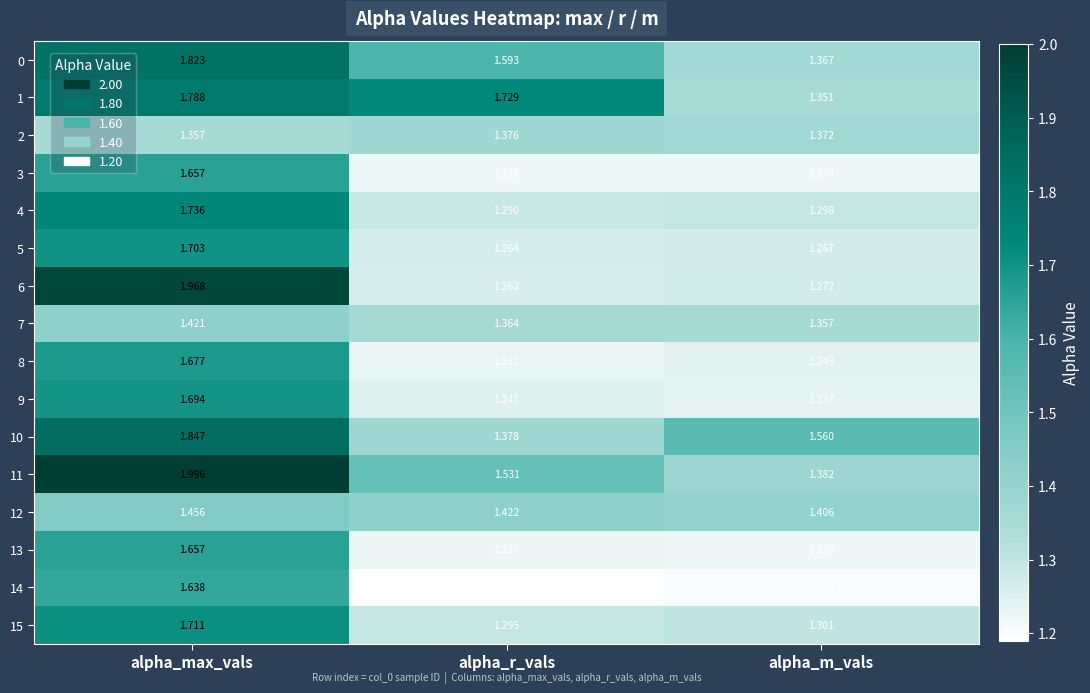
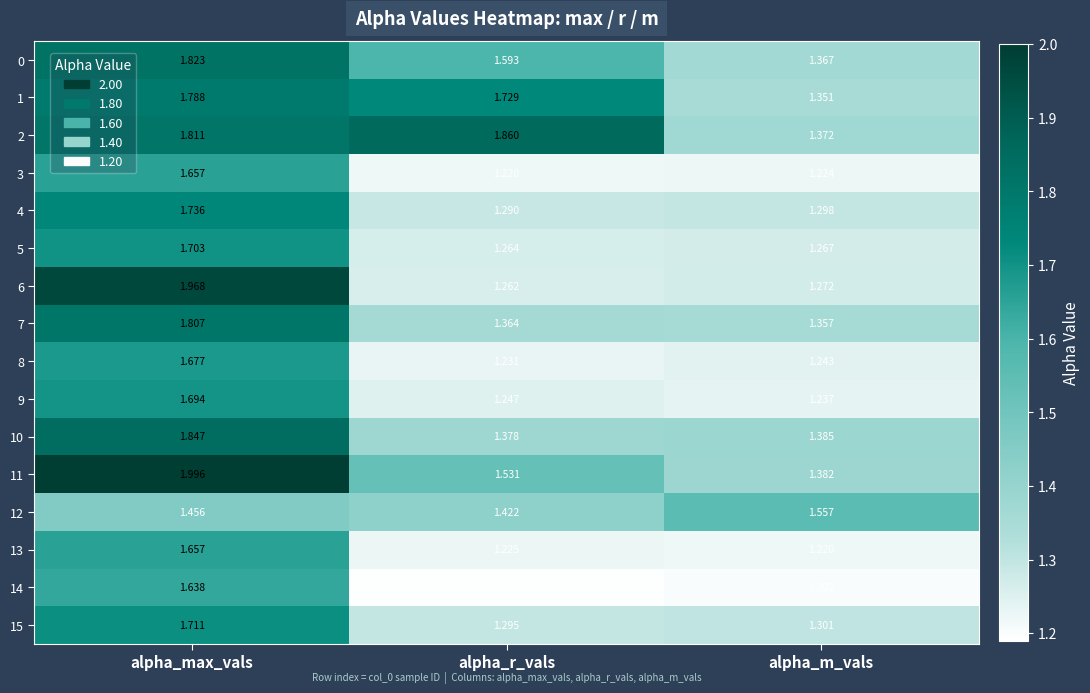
2, alpha_max_vals: 1.357 -> 1.811
2, alpha_r_vals: 1.376 -> 1.860
7, alpha_max_vals: 1.421 -> 1.807
10, alpha_m_vals: 1.560 -> 1.385
12, alpha_m_vals: 1.406 -> 1.557
